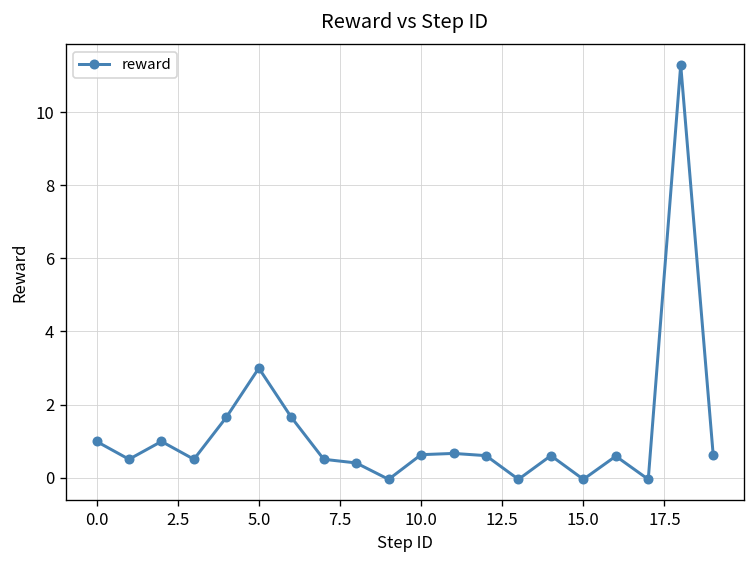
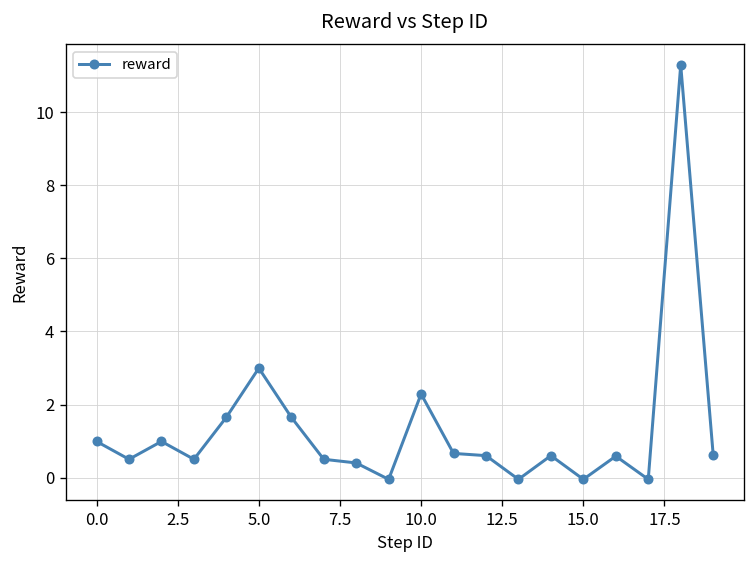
10.0: 0.6 -> 2.3
